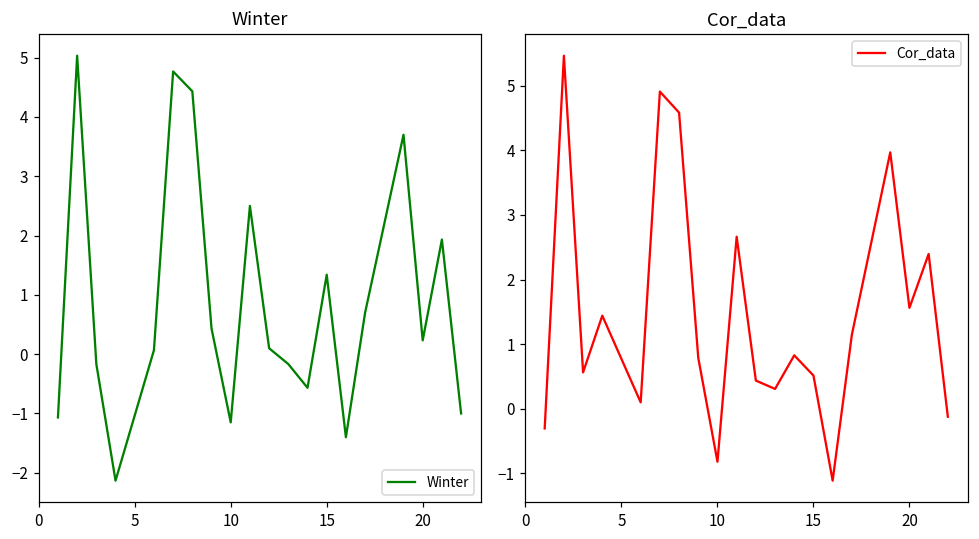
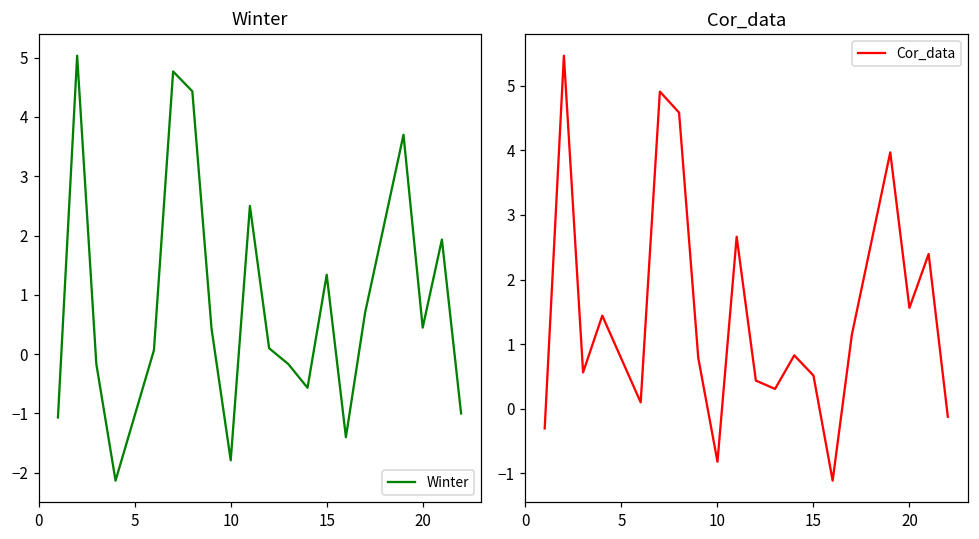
Winter, 10: -1.2 -> -1.8
Winter, 20: 0.2 -> 0.4
